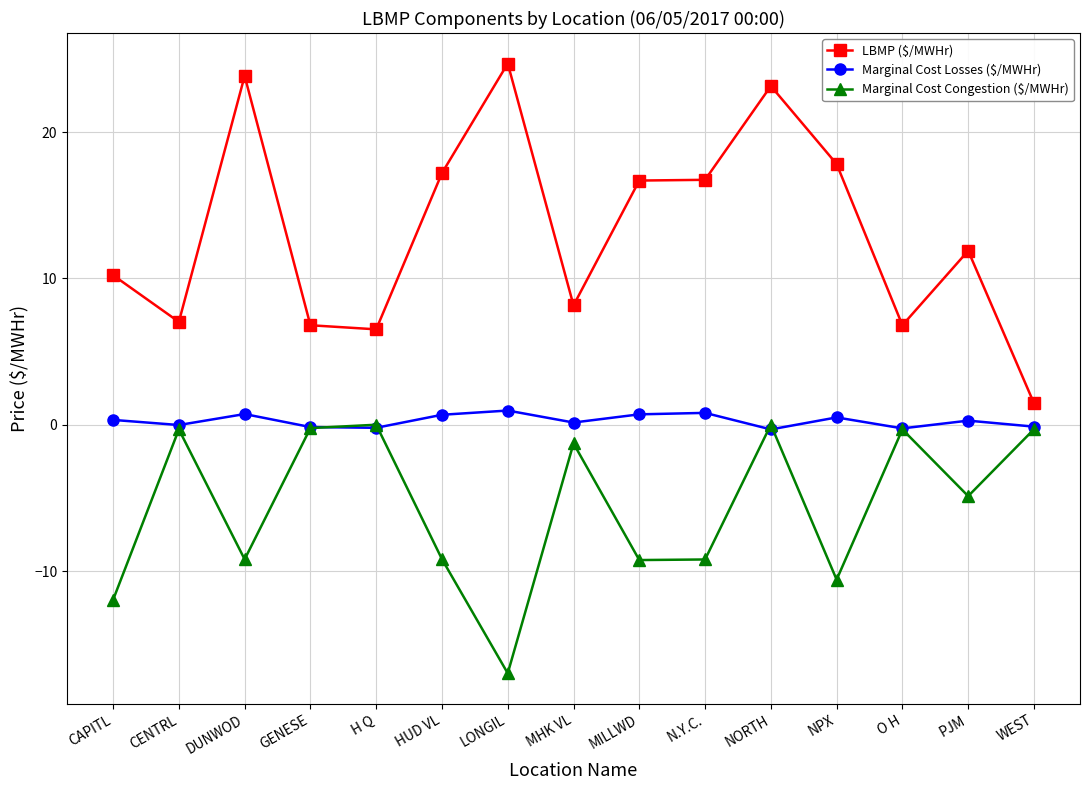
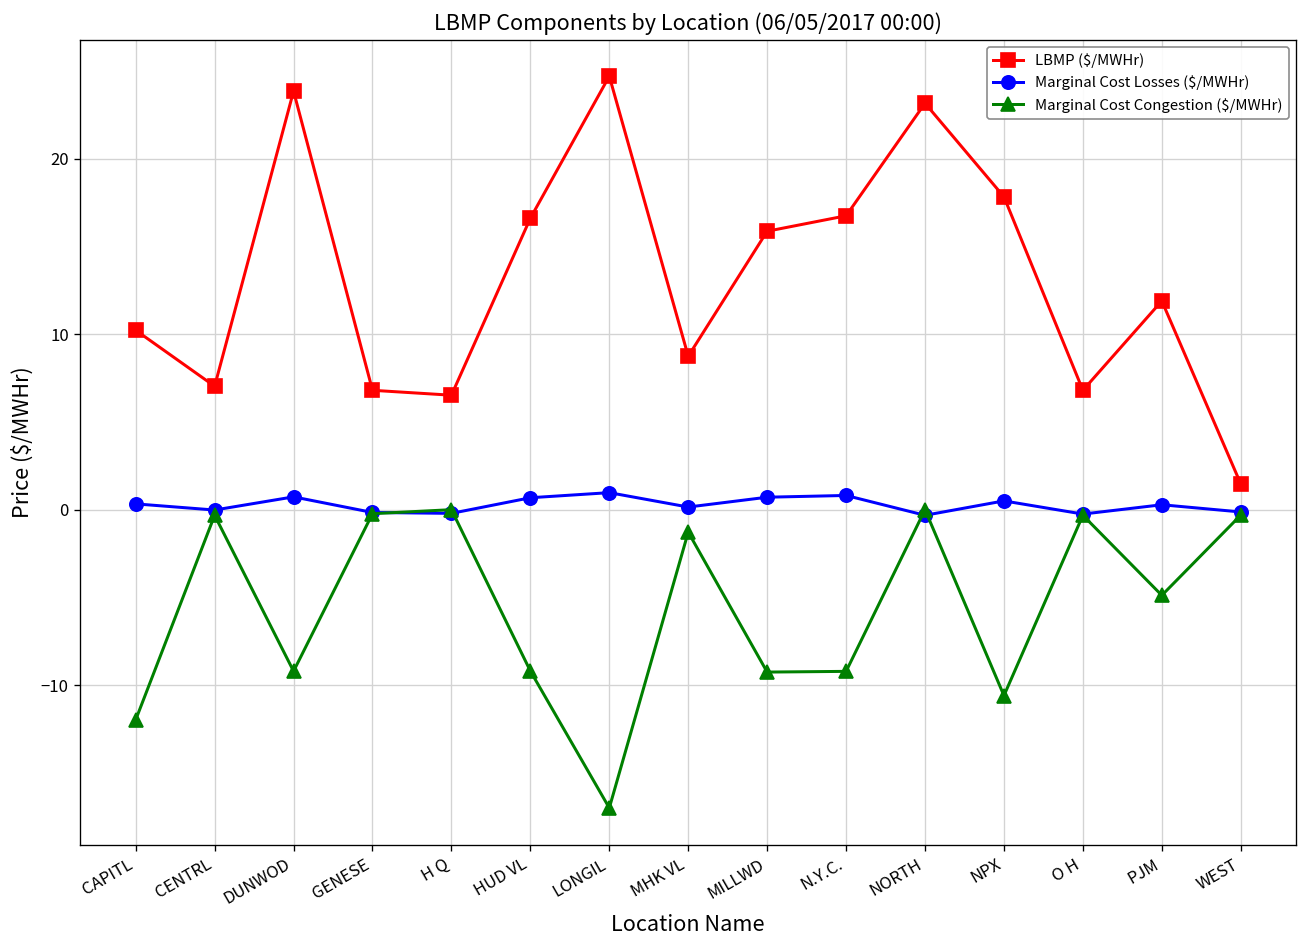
LBMP ($/MWHr), HUD VL: 17.2 -> 16.6
LBMP ($/MWHr), MHK VL: 8.2 -> 8.7
LBMP ($/MWHr), MILLWD: 16.7 -> 15.9
